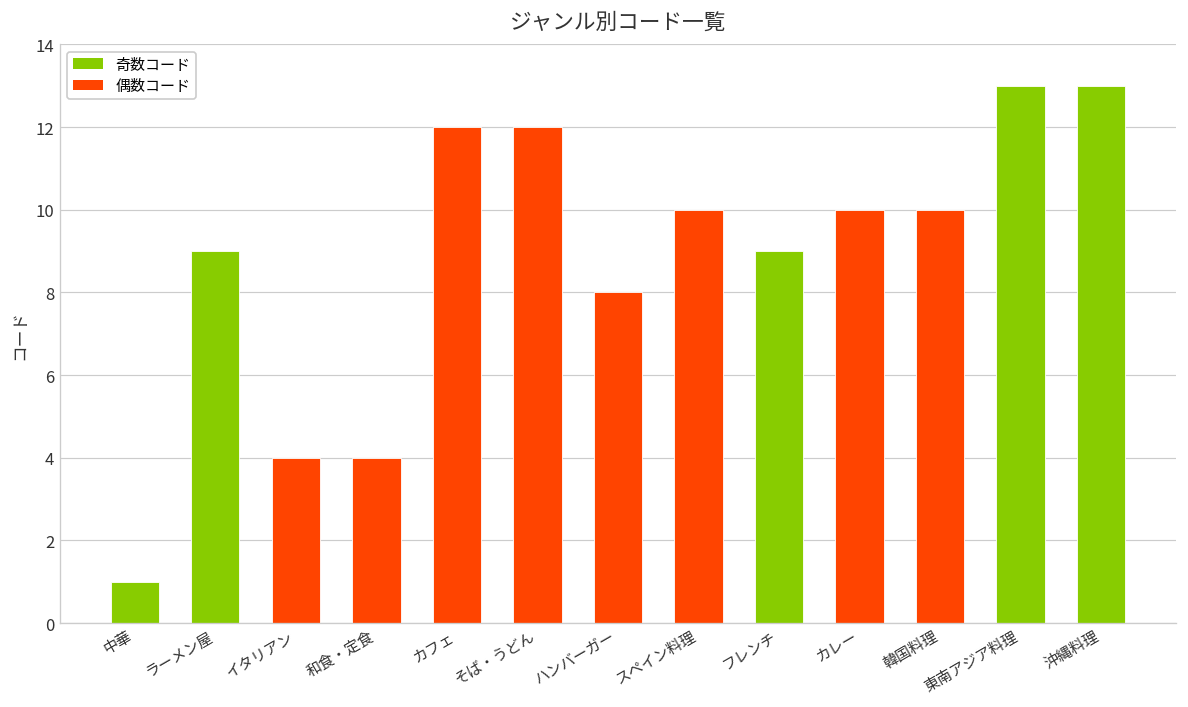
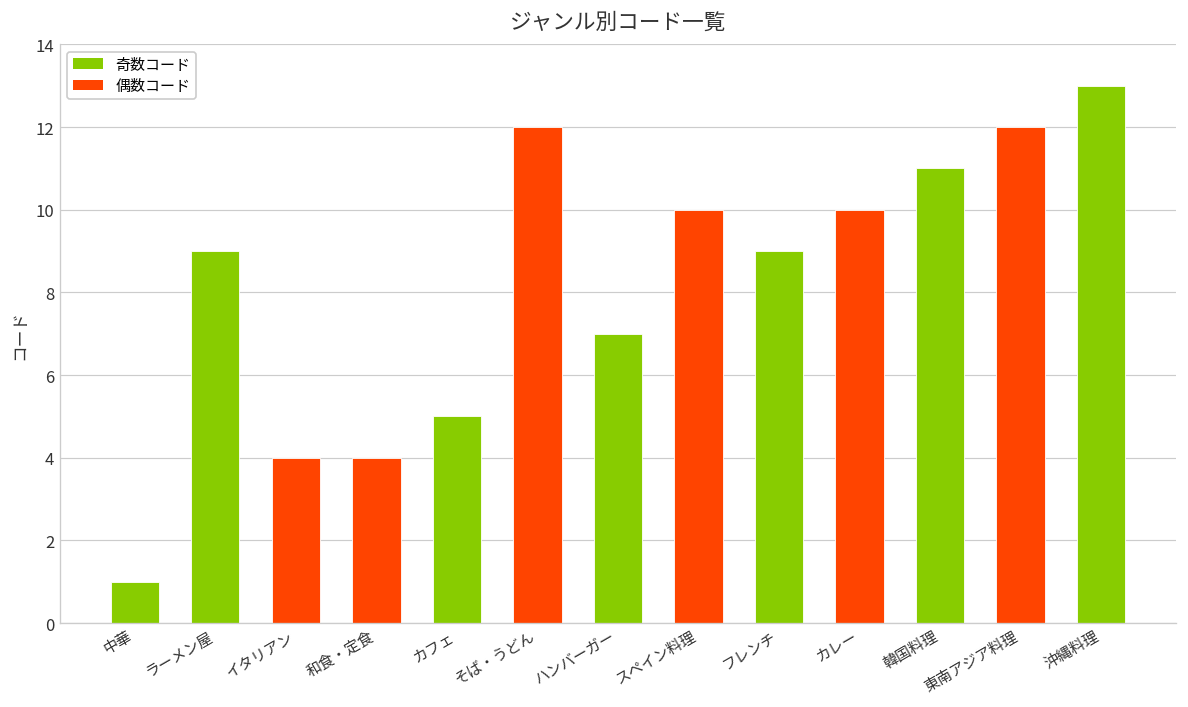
カフェ: 12 -> 5
ハンバーガー: 8 -> 7
韓国料理: 10 -> 11
東南アジア料理: 13 -> 12
